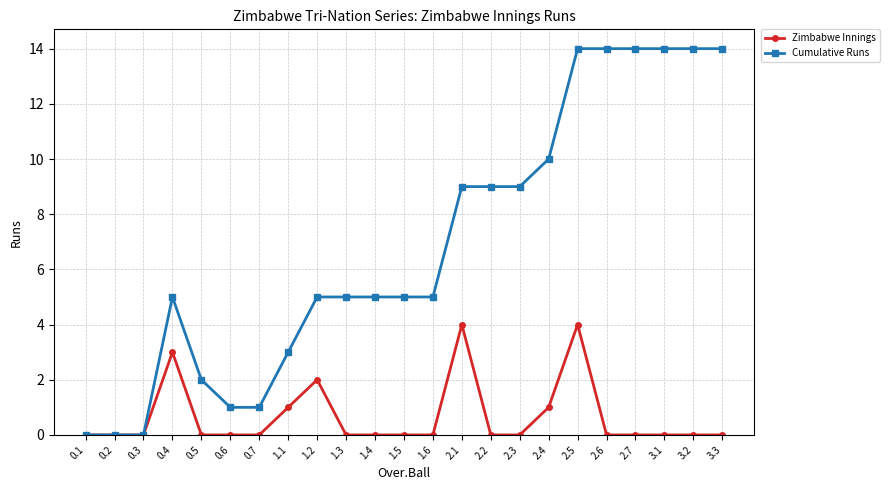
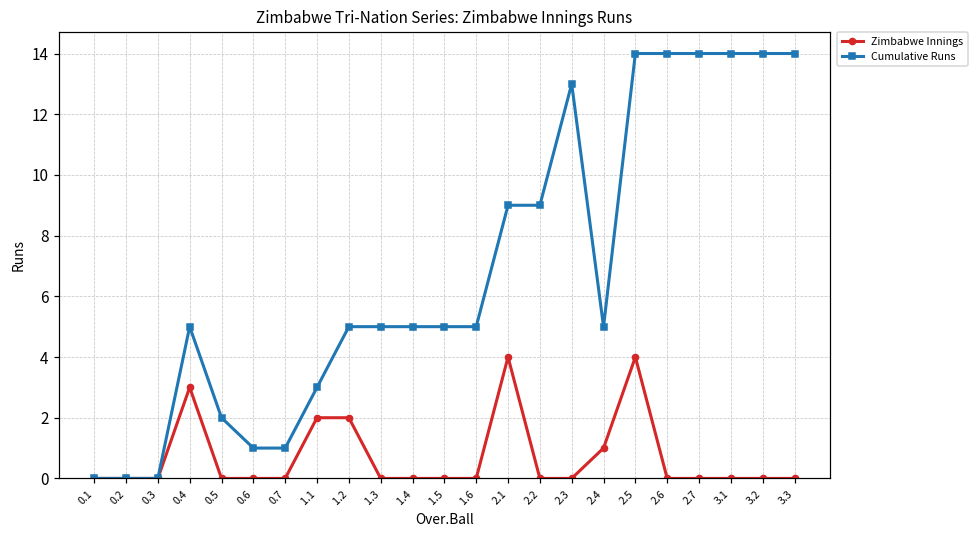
Zimbabwe Innings, 1.1: 1 -> 2
Cumulative Runs, 2.3: 9 -> 13
Cumulative Runs, 2.4: 10 -> 5
